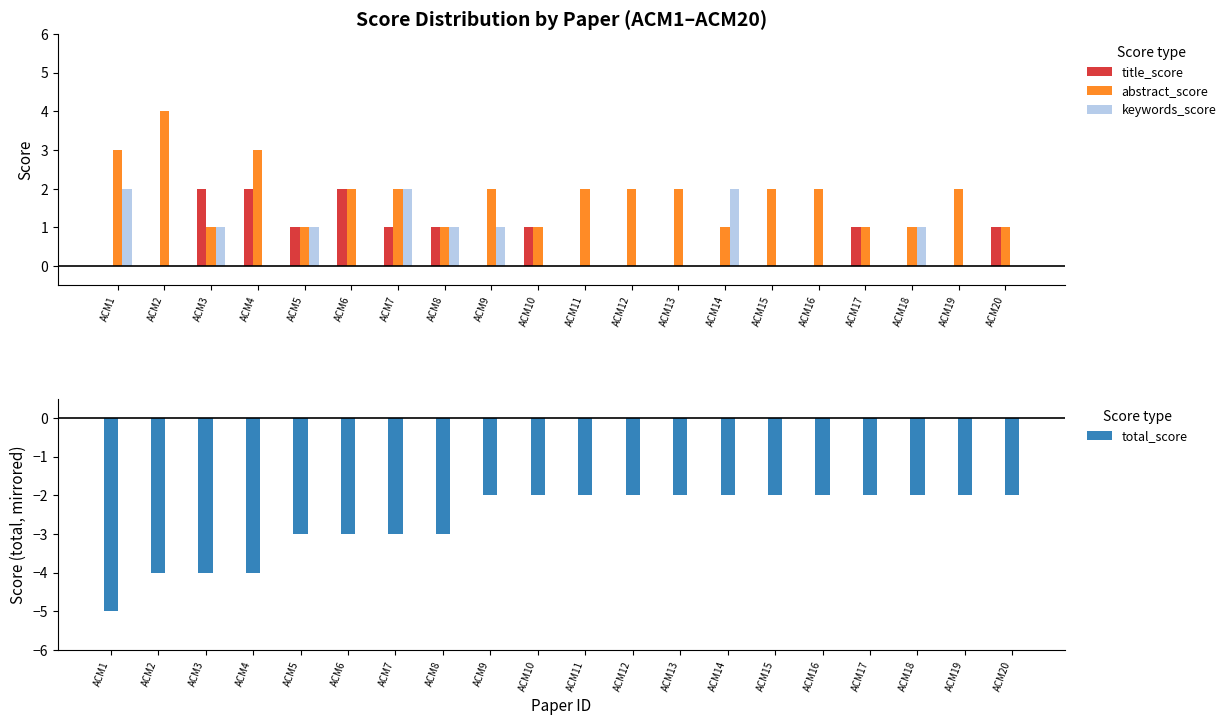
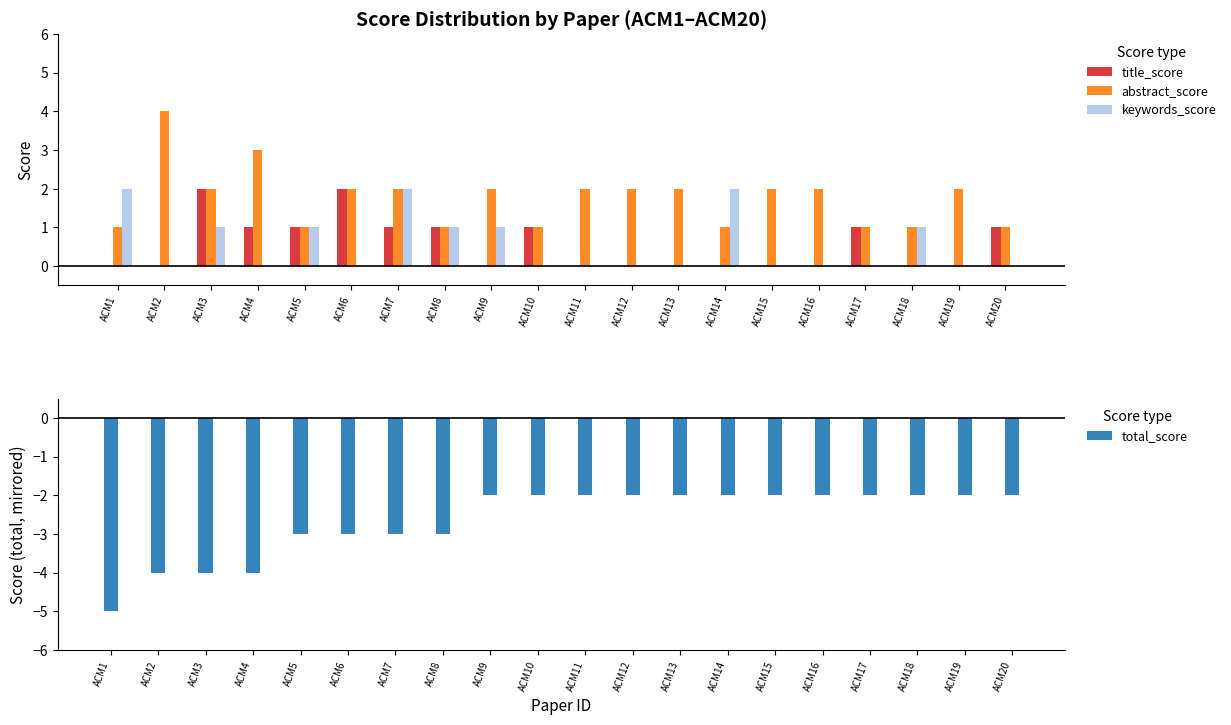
Score Distribution by Paper (ACM1–ACM20), abstract_score, ACM1: 3 -> 1
Score Distribution by Paper (ACM1–ACM20), abstract_score, ACM3: 1 -> 2
Score Distribution by Paper (ACM1–ACM20), title_score, ACM4: 2 -> 1
